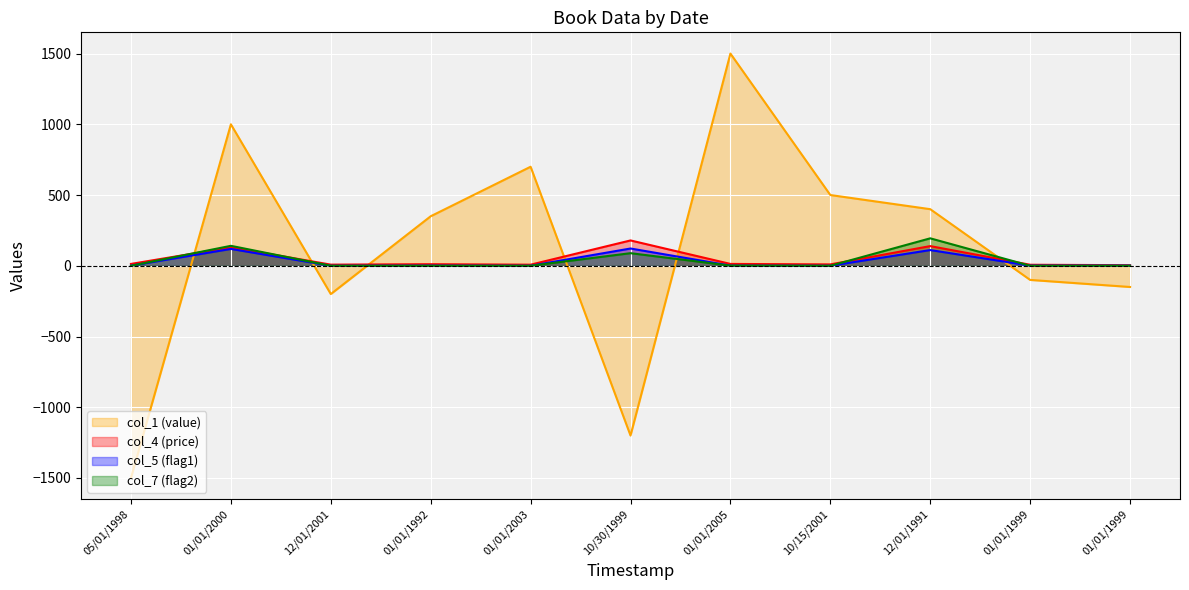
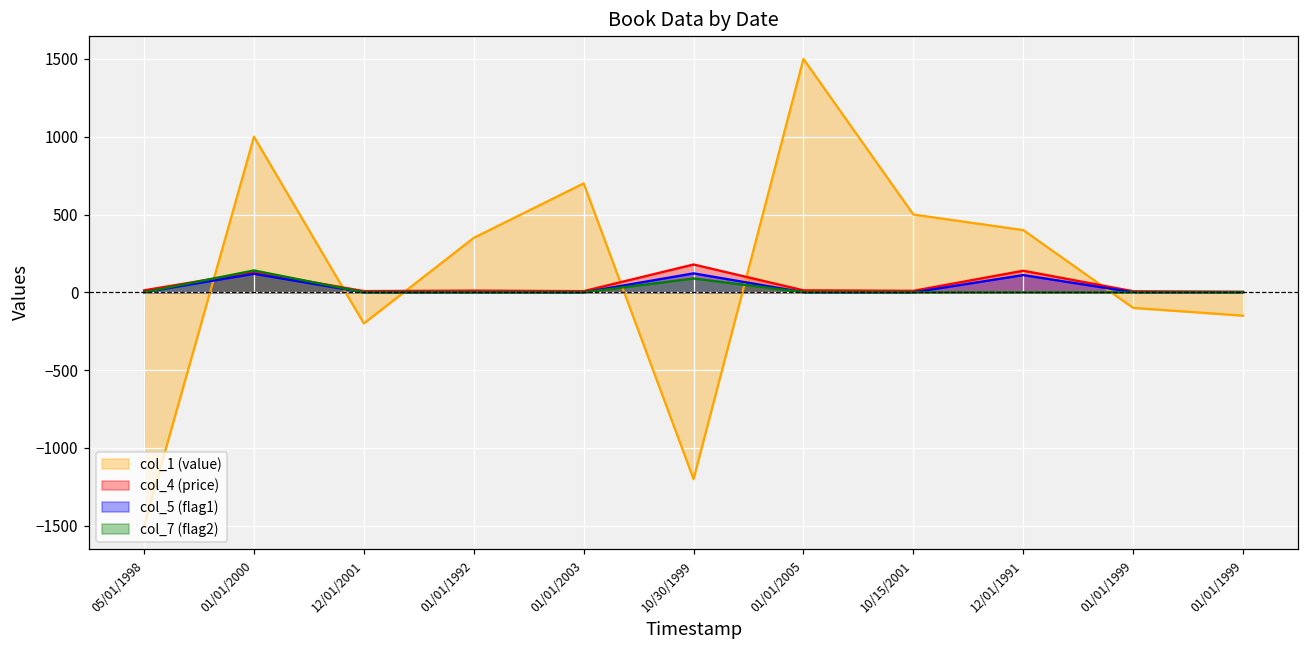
col_7 (flag2), 12/01/1991: 190 -> 0
